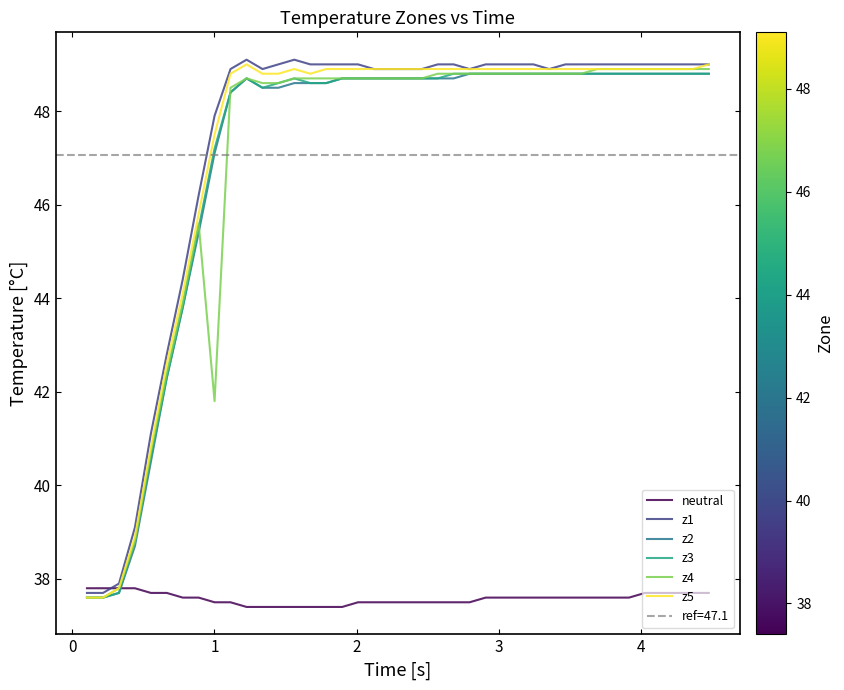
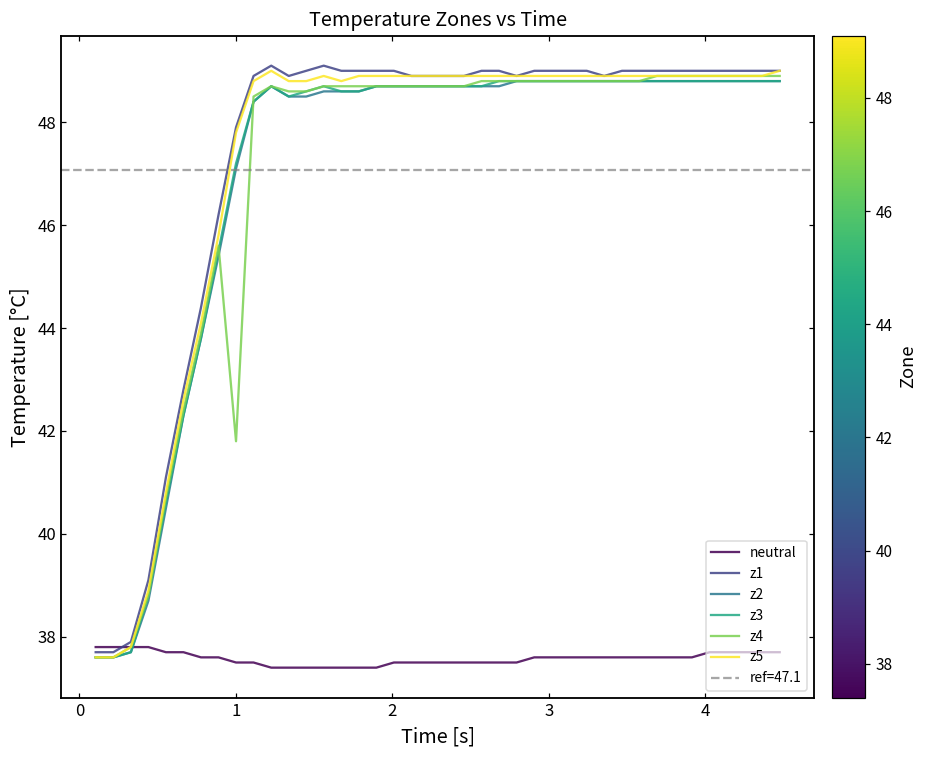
z5, 1: 47.5 -> 47.8
